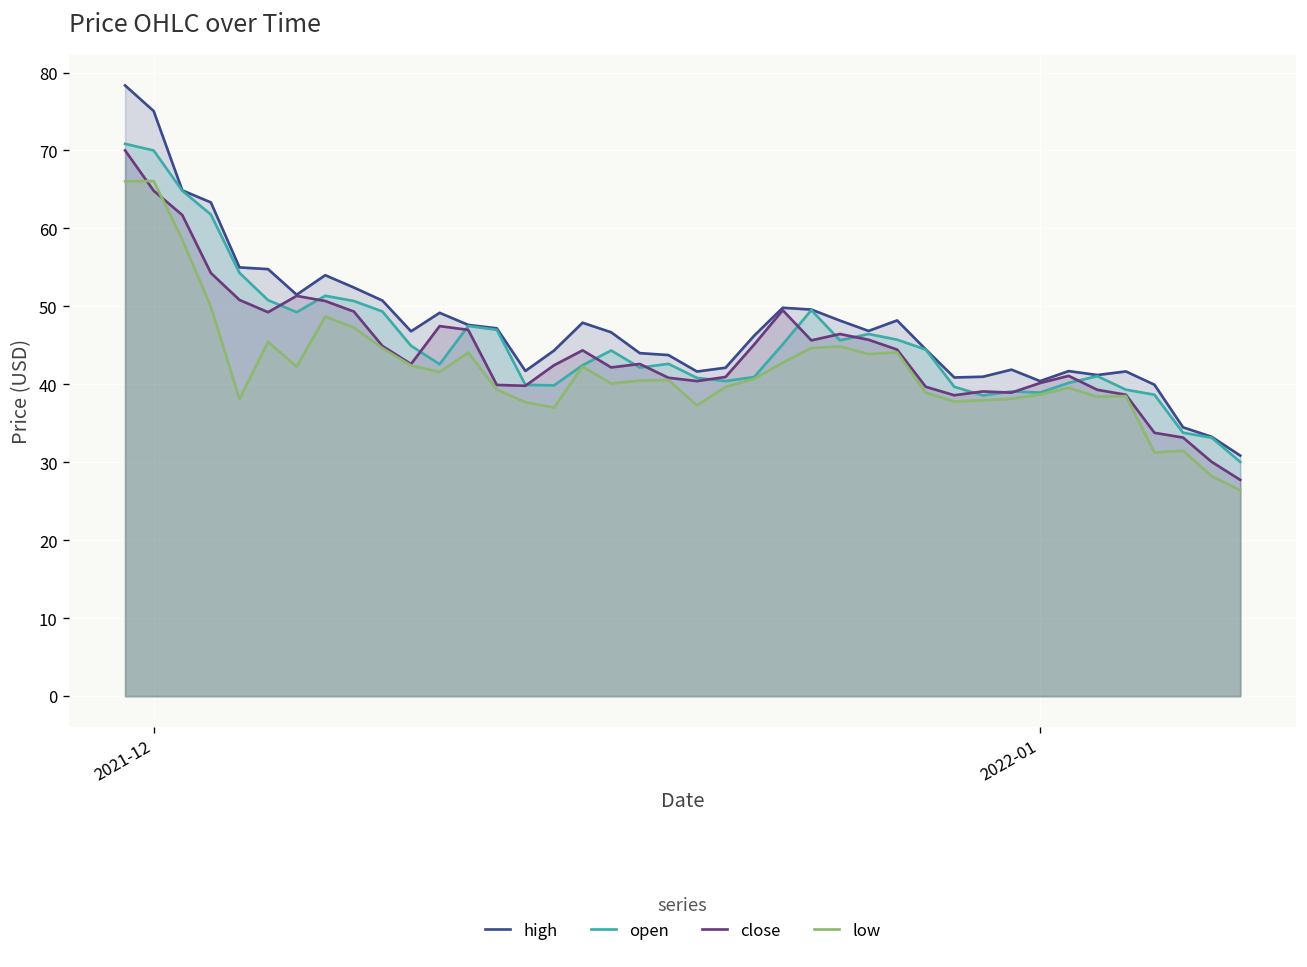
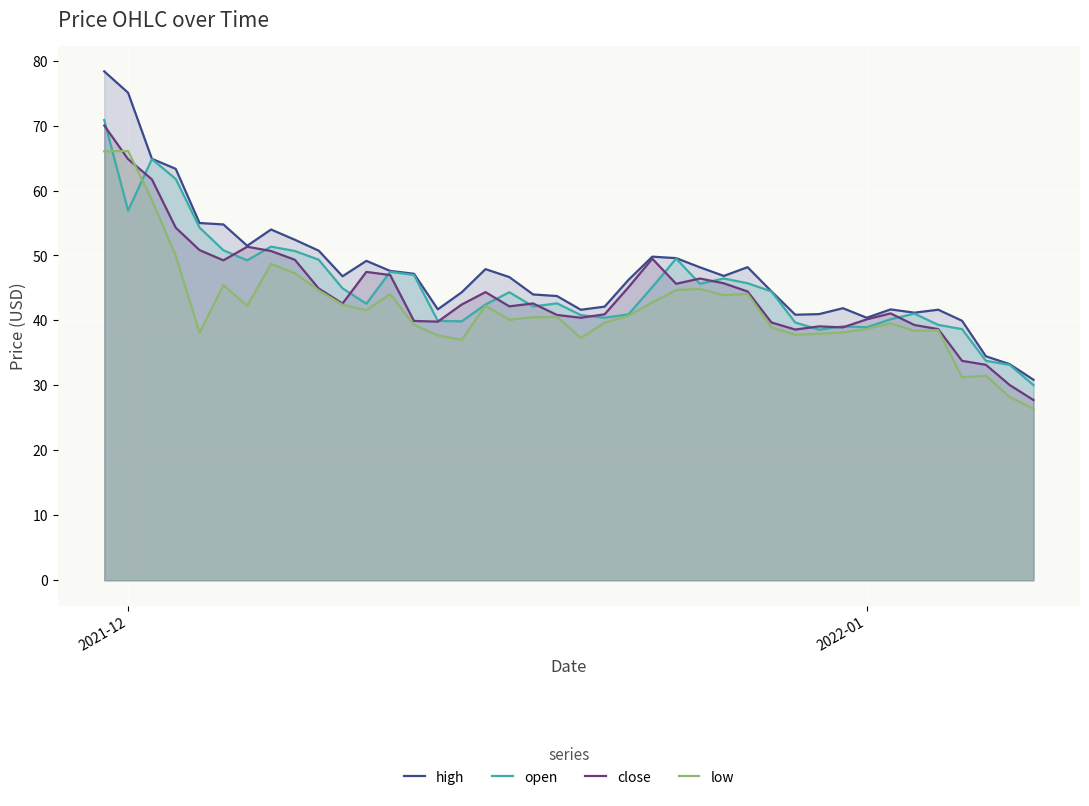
open, 2021-12: 70 -> 57
